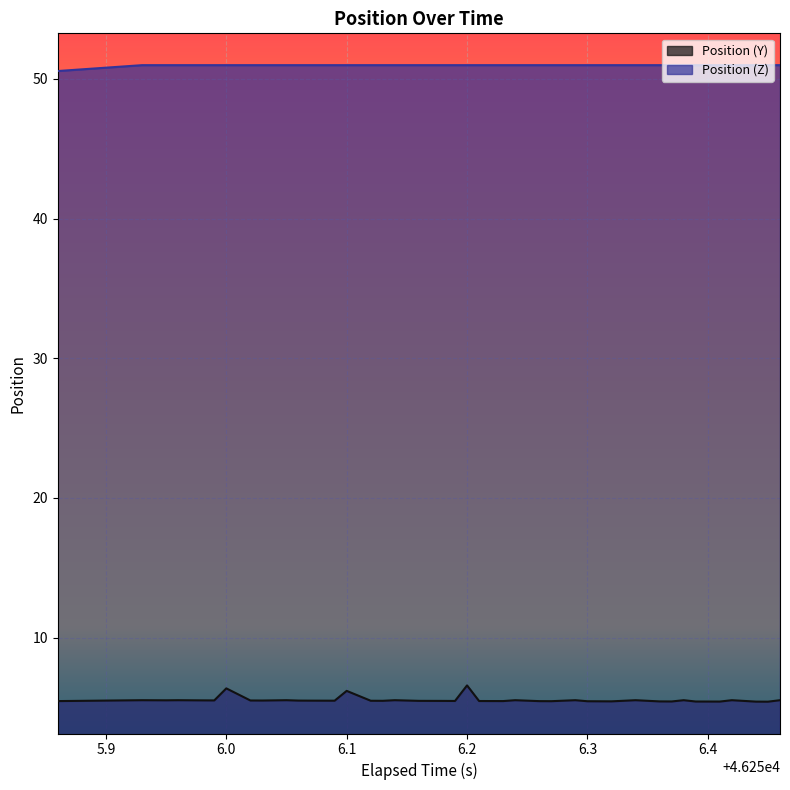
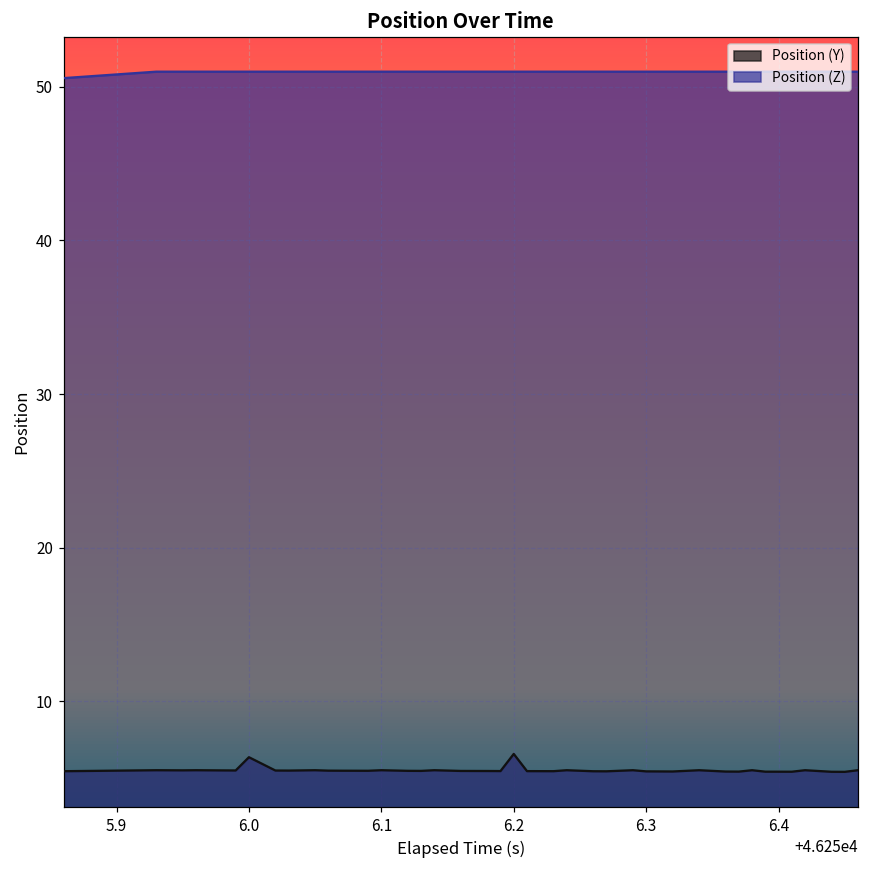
Position (Y), 6.1: 6.2 -> 5.5
